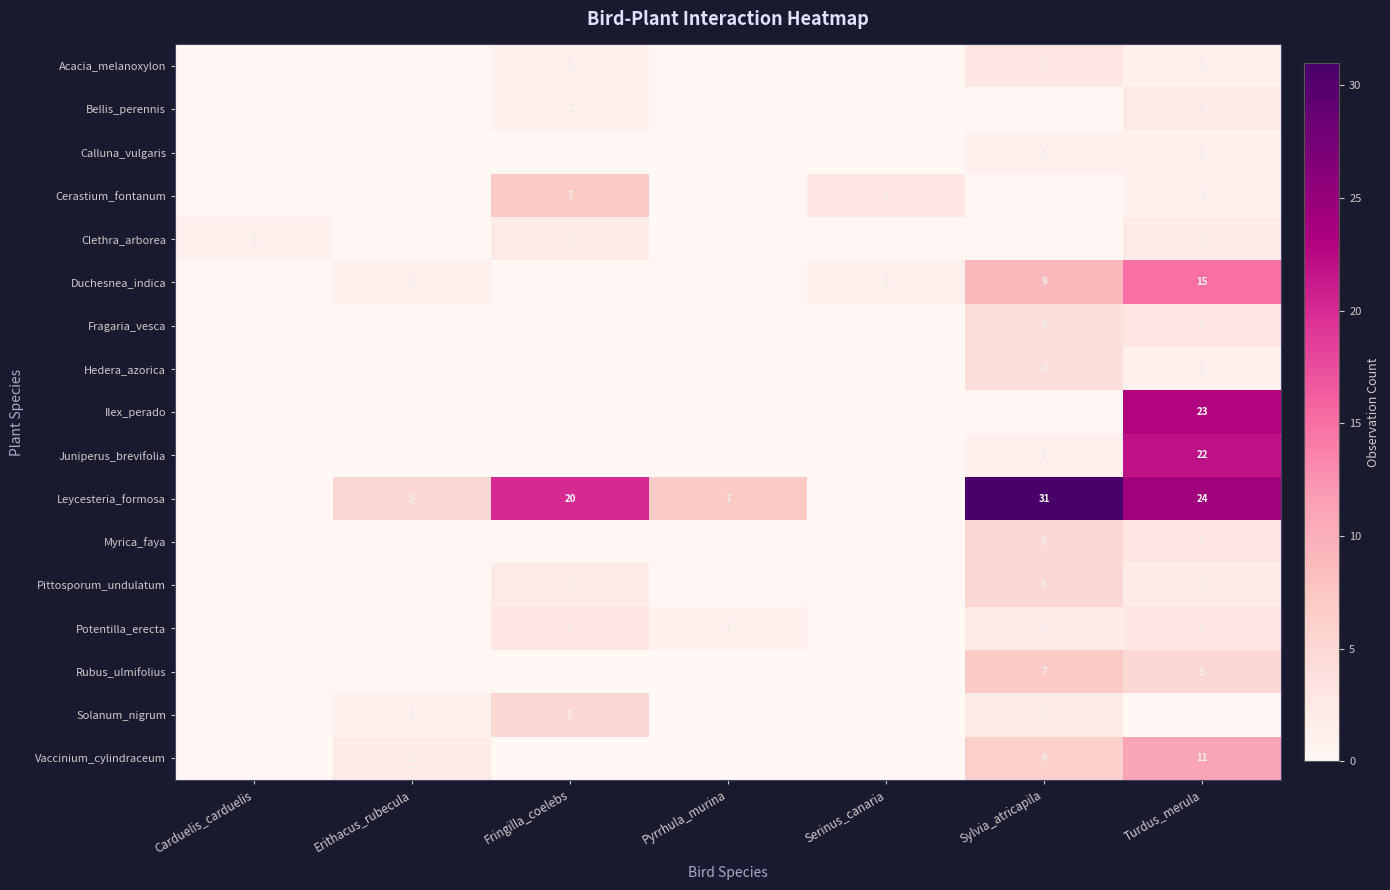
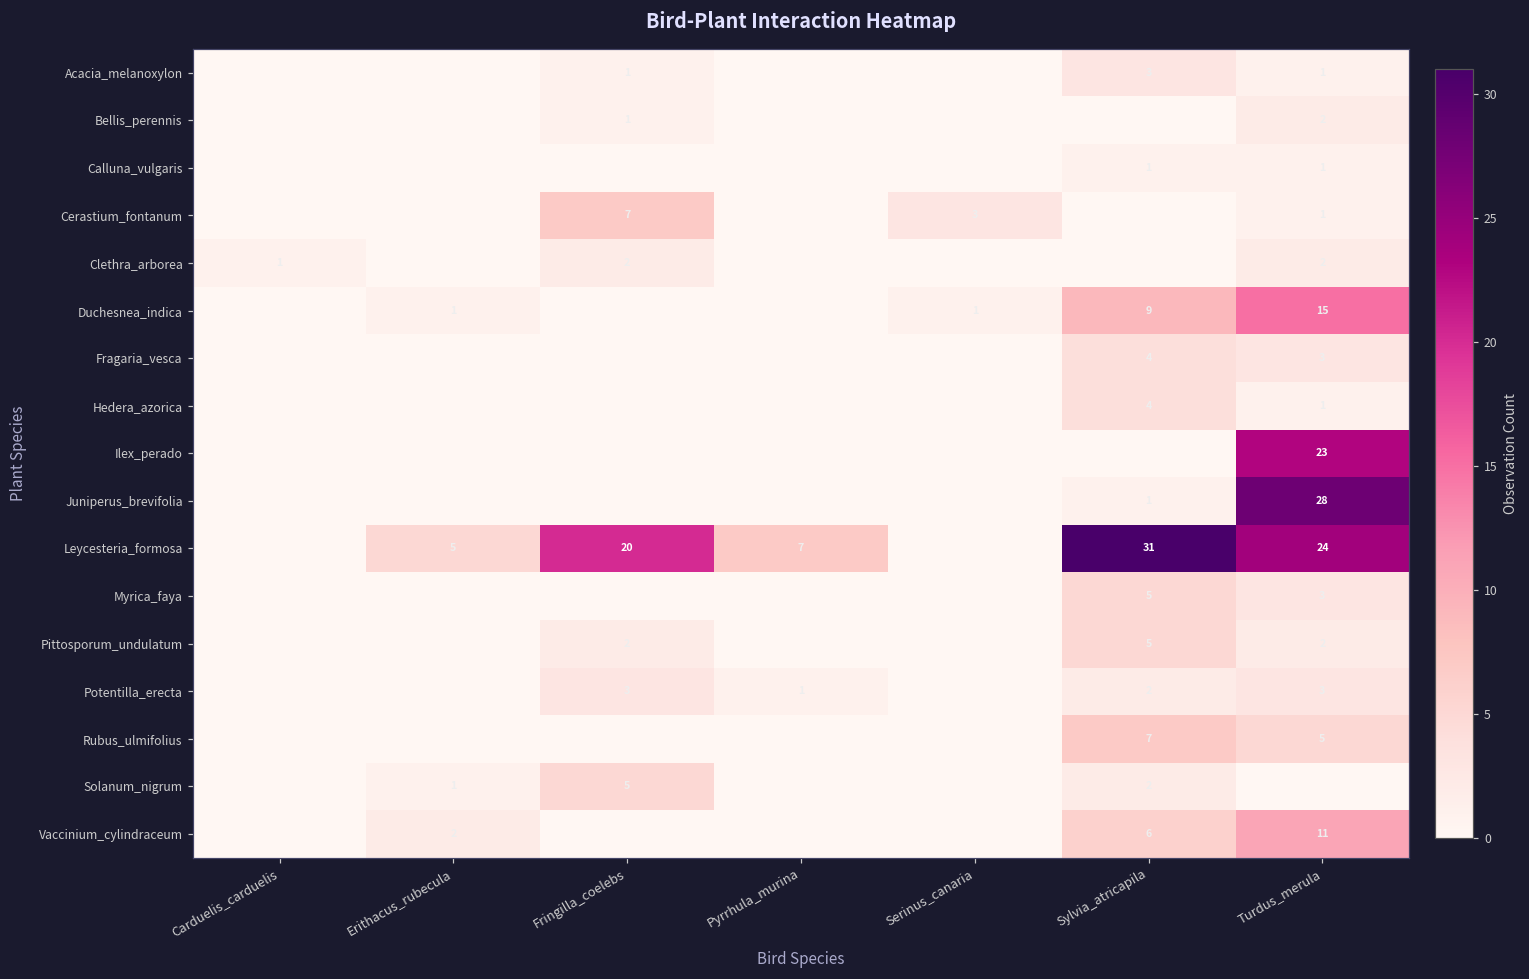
Juniperus_brevifolia, Turdus_merula: 22 -> 28
